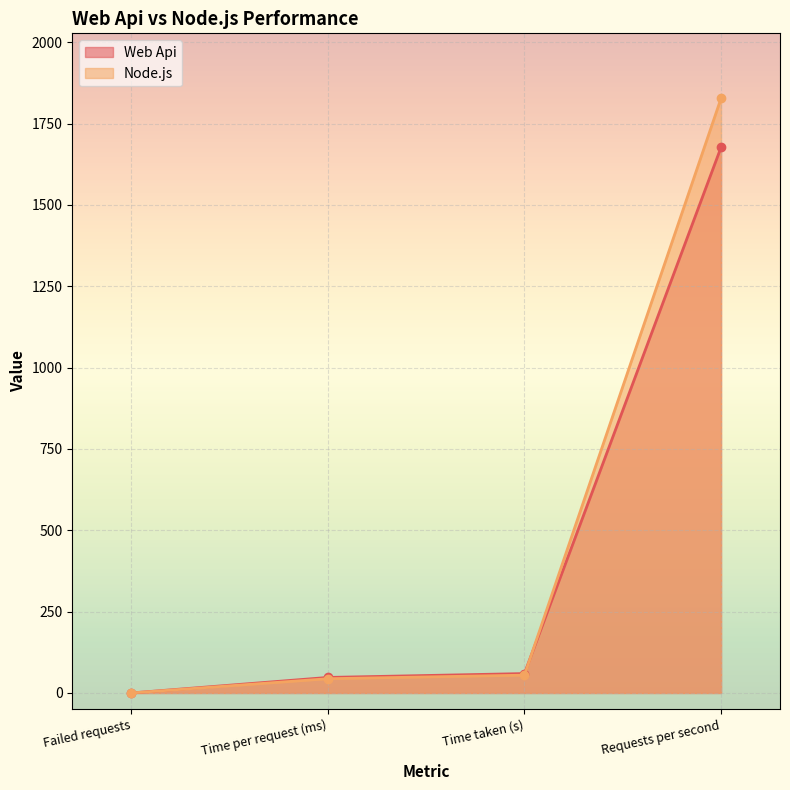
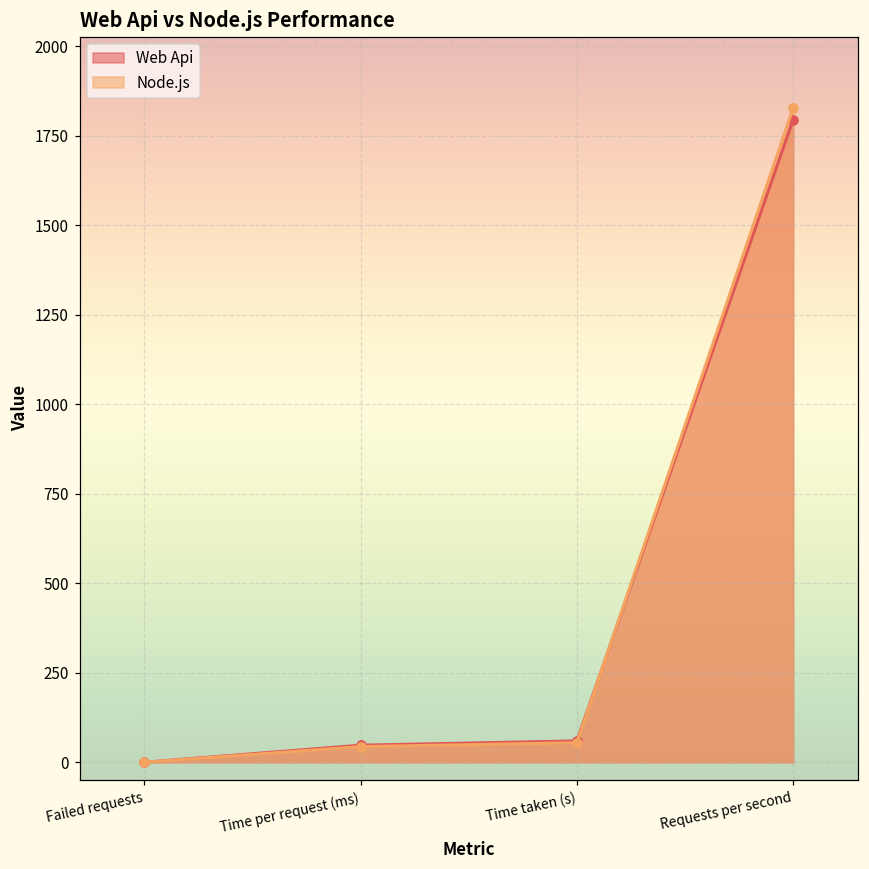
Web Api, Requests per second: 1680 -> 1800
